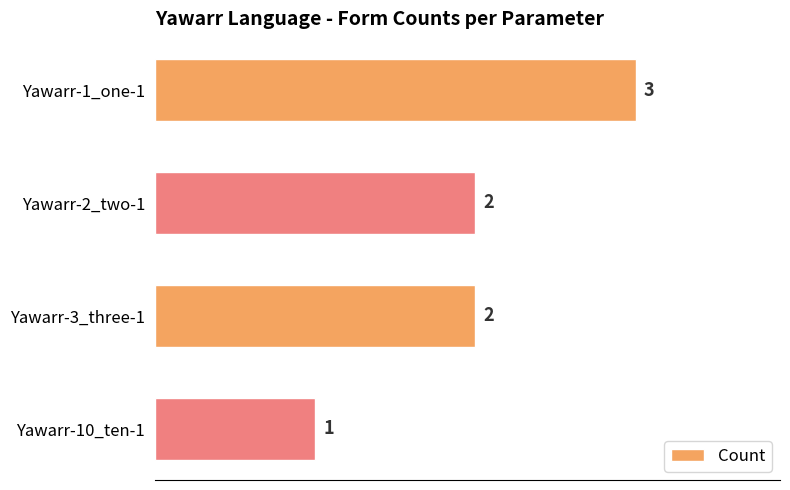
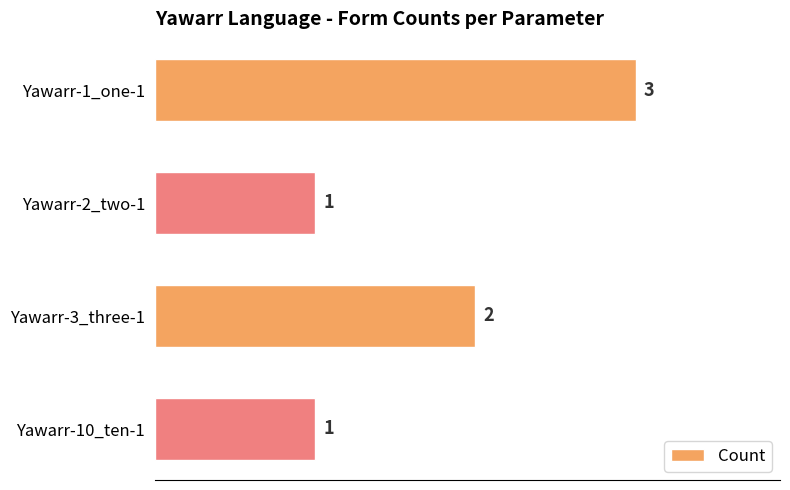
Yawarr-2_two-1: 2 -> 1
